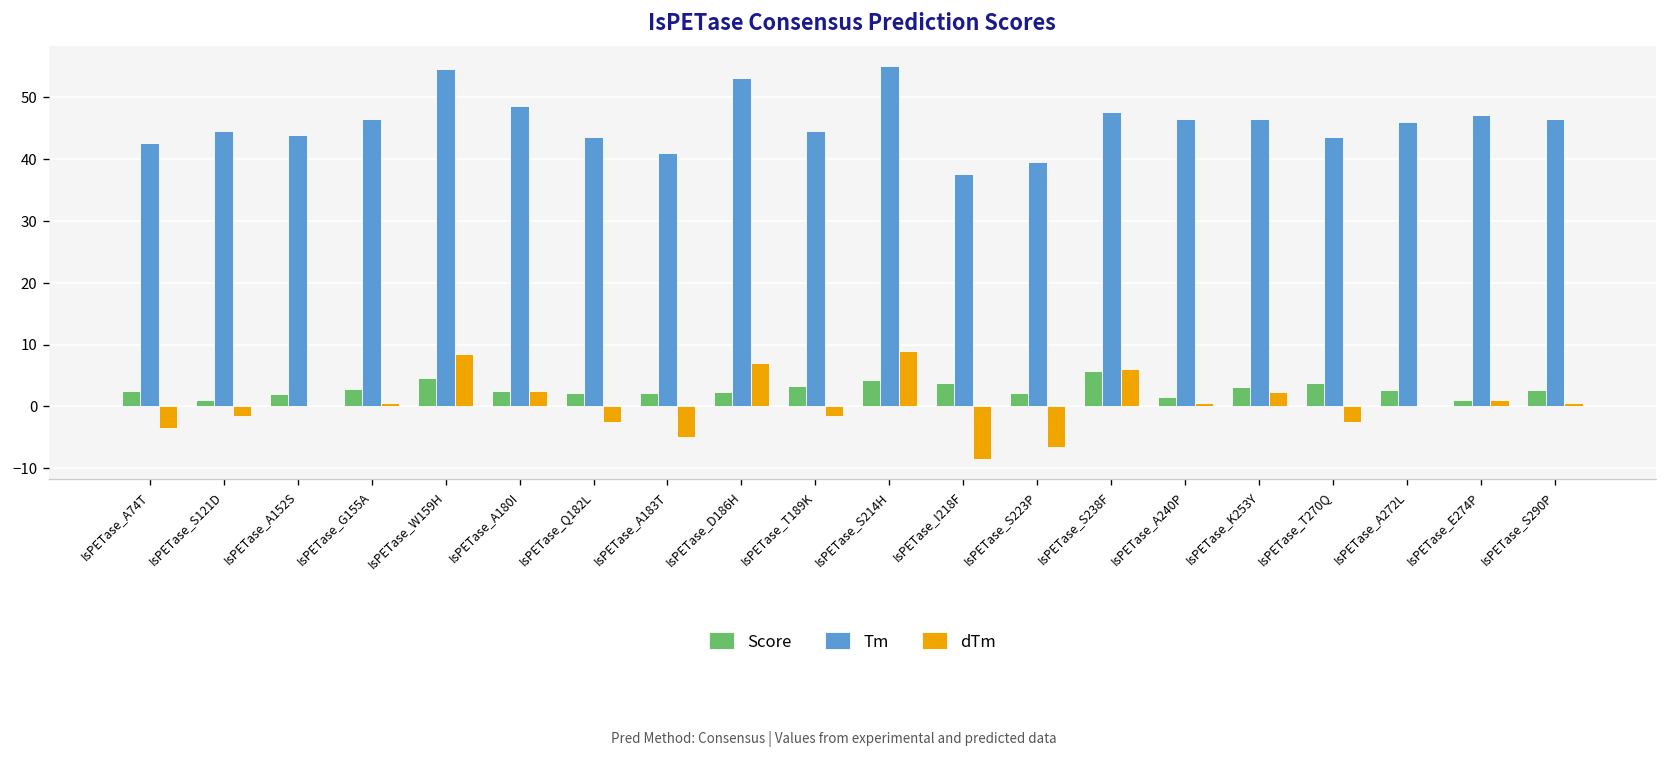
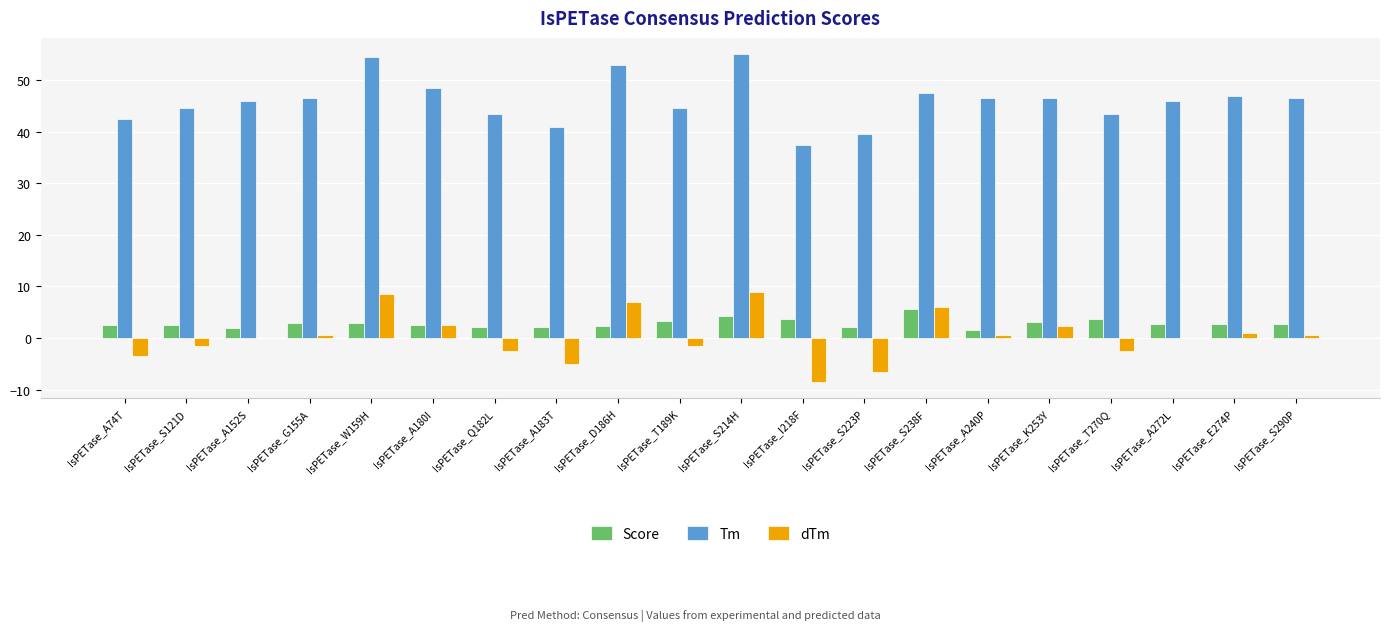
Score, IsPETase_S121D: 1 -> 3
Tm, IsPETase_A152S: 44 -> 46
Score, IsPETase_W159H: 5 -> 3
Score, IsPETase_E274P: 1 -> 3
